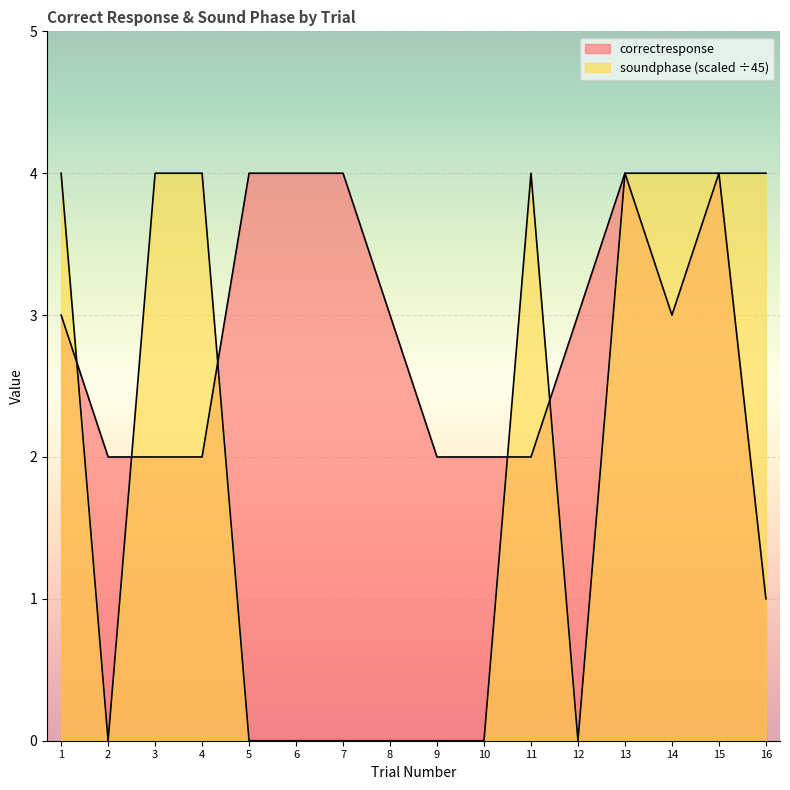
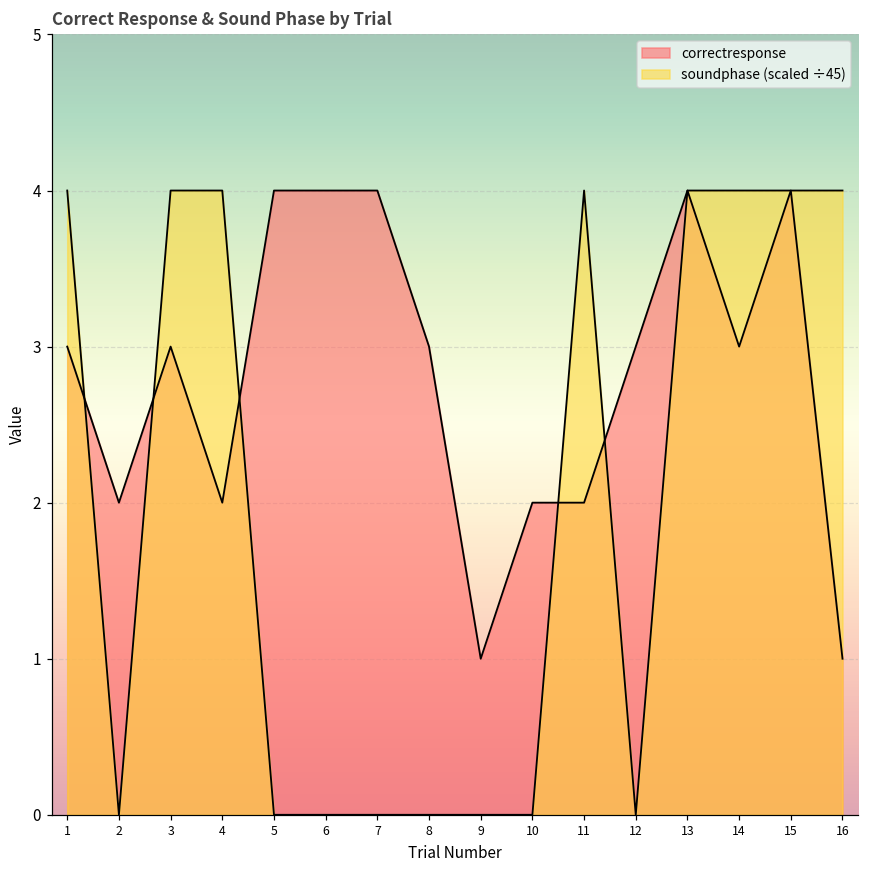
correctresponse, 3: 2 -> 3
correctresponse, 9: 2 -> 1
